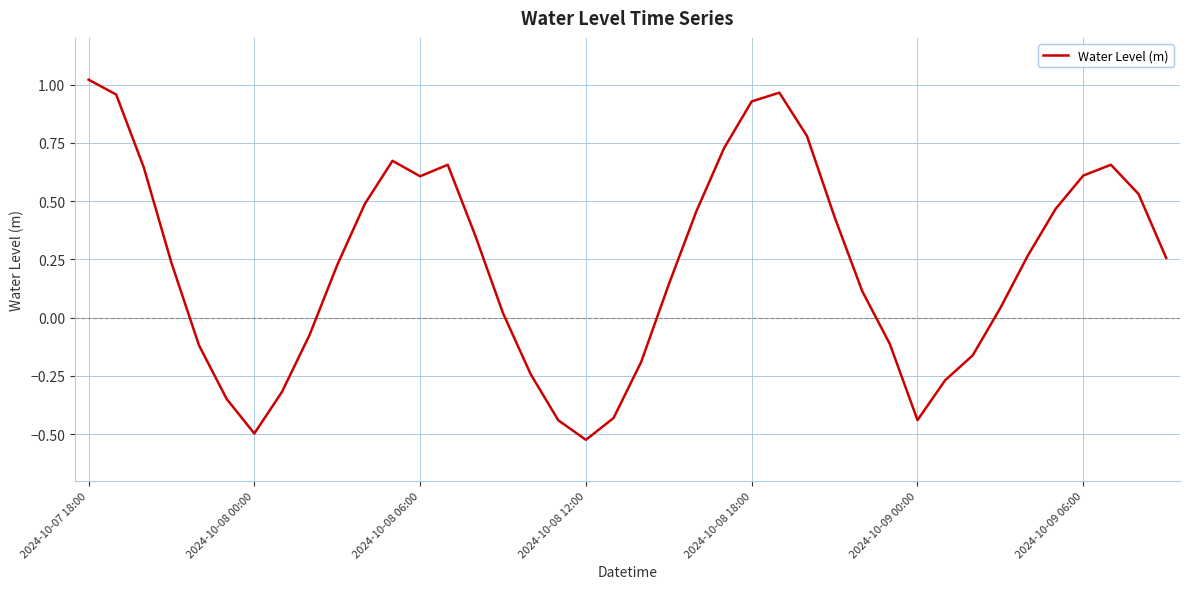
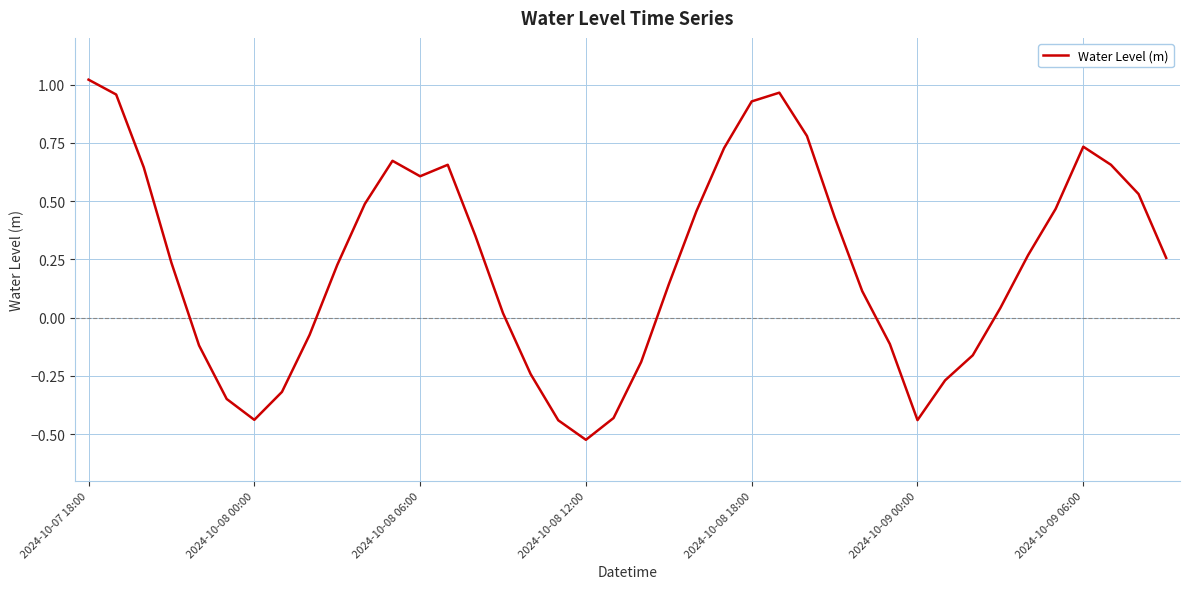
2024-10-08 00:00: -0.50 -> -0.44
2024-10-09 06:00: 0.61 -> 0.73
